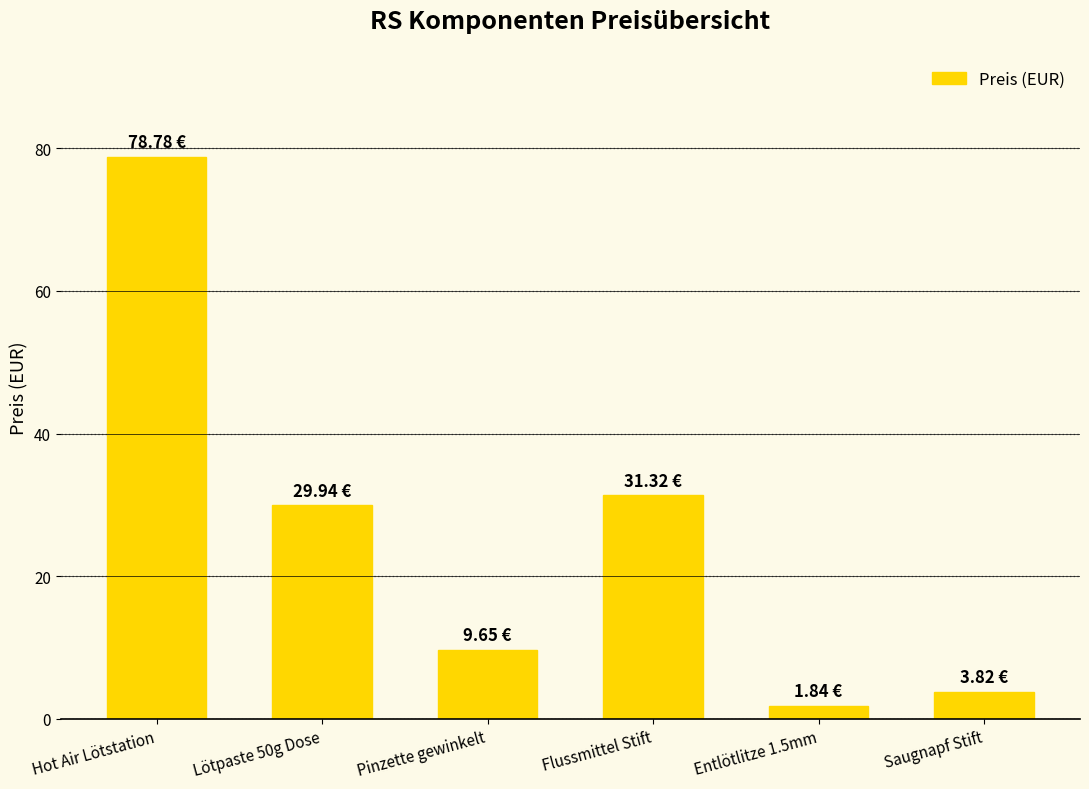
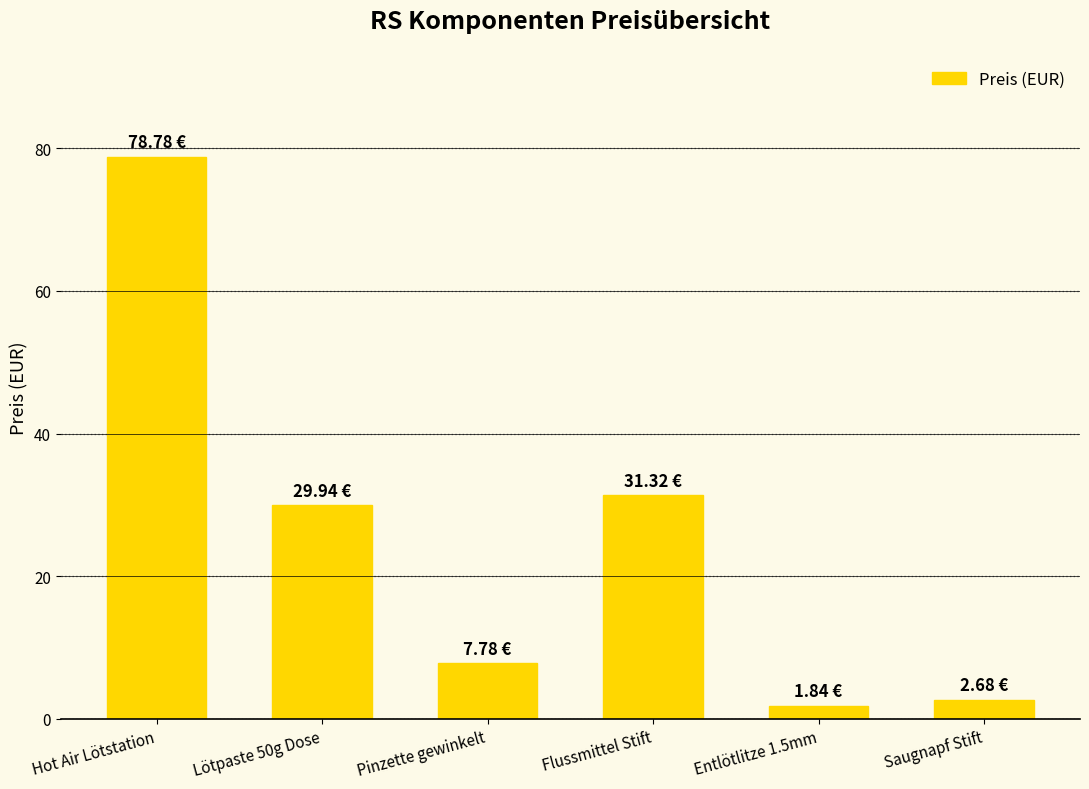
Pinzette gewinkelt: 9.65 -> 7.78
Saugnapf Stift: 3.82 -> 2.68
